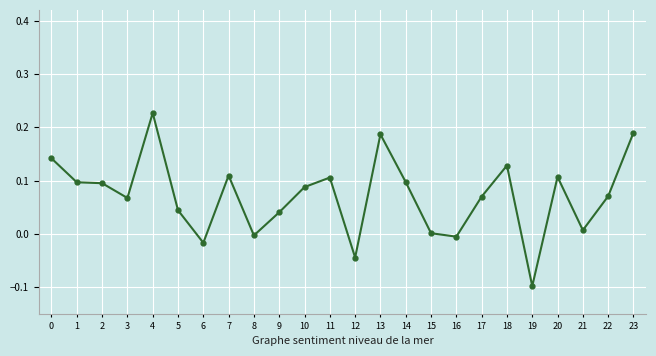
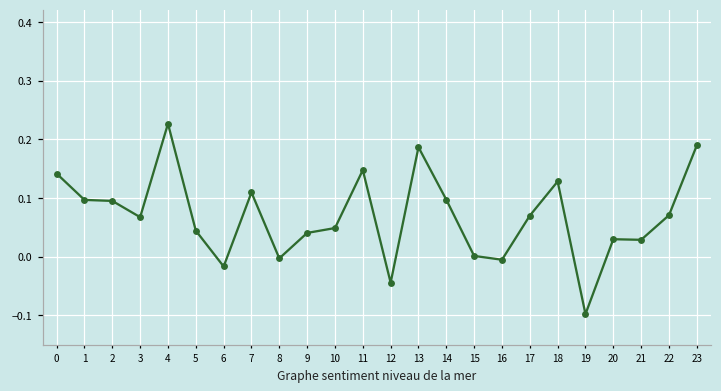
10: 0.09 -> 0.05
11: 0.11 -> 0.15
20: 0.11 -> 0.03
21: 0.01 -> 0.03
